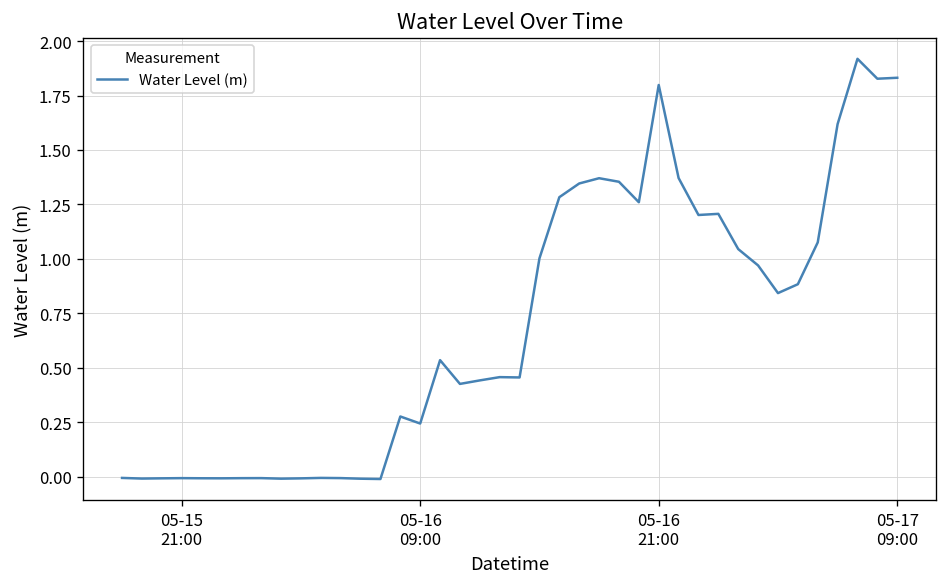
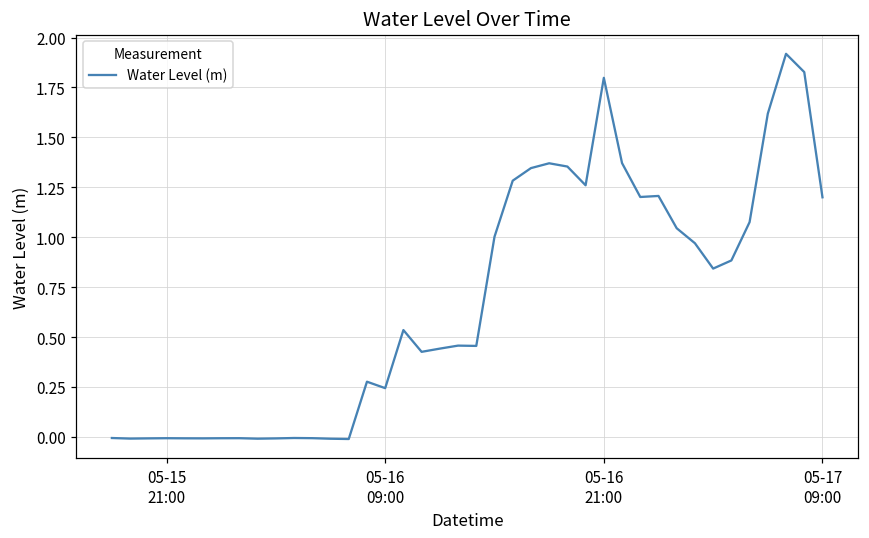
05-17 09:00: 1.83 -> 1.20
